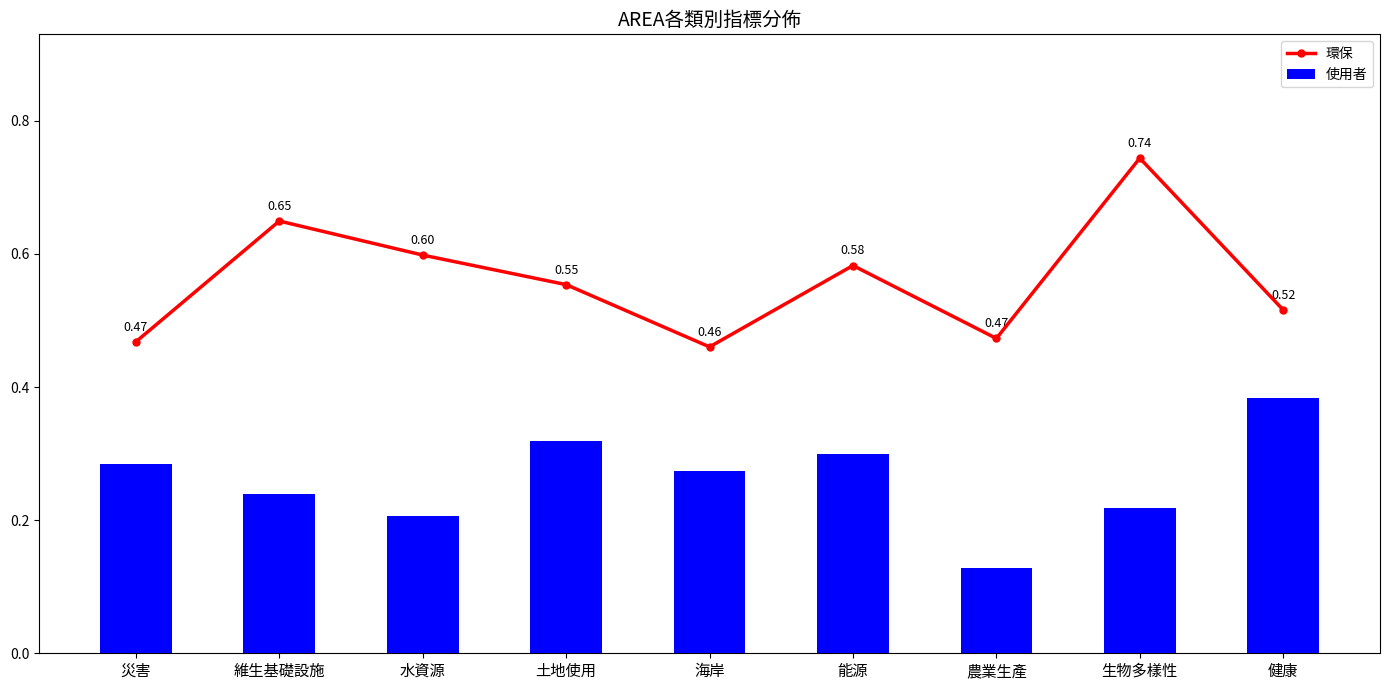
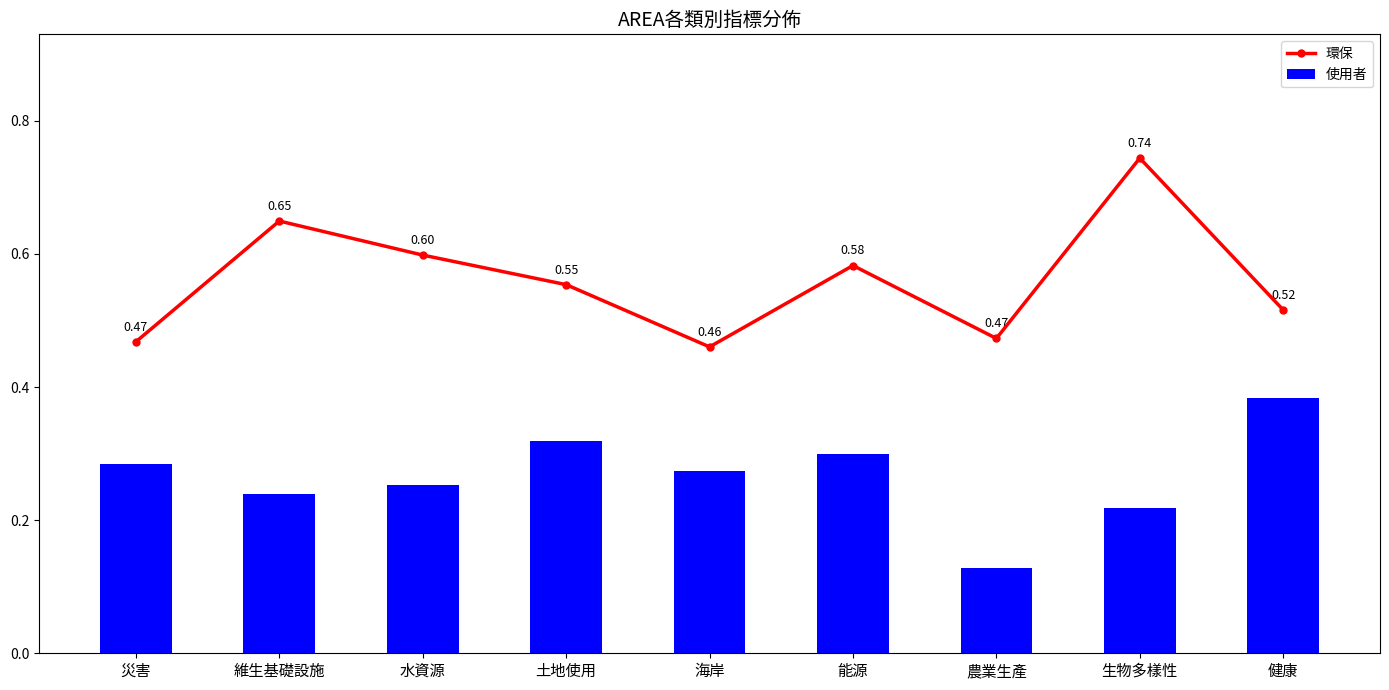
使用者, 水資源: 0.21 -> 0.25
